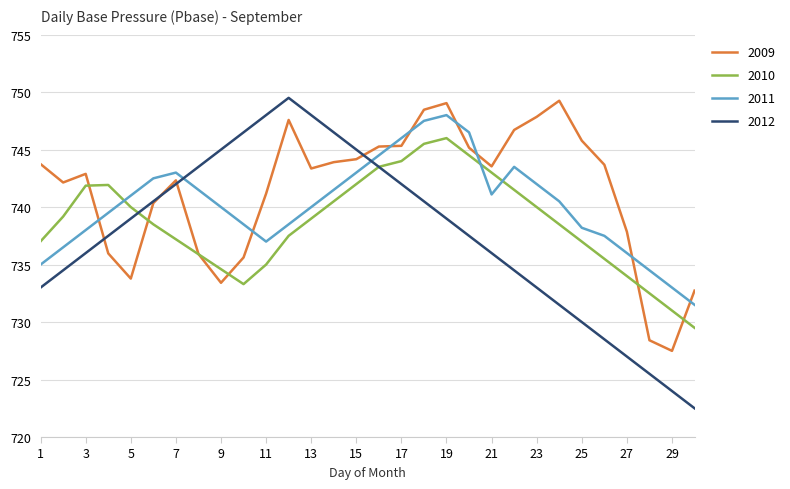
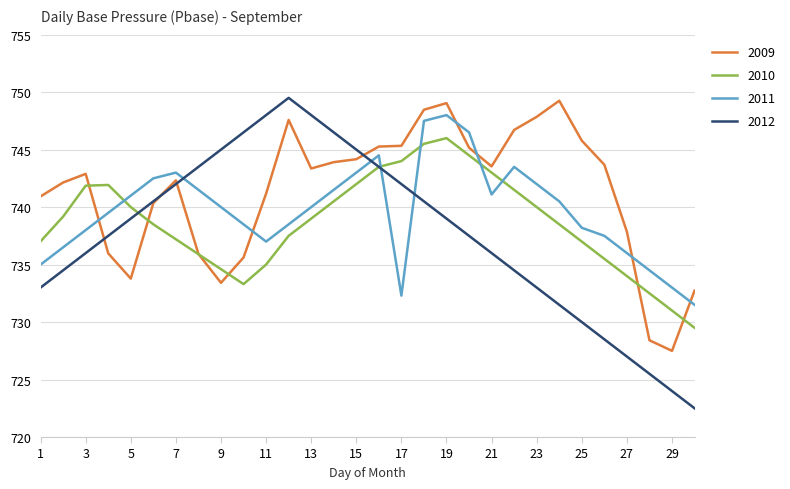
2009, 1: 743.7 -> 740.9
2011, 17: 746.0 -> 732.3
